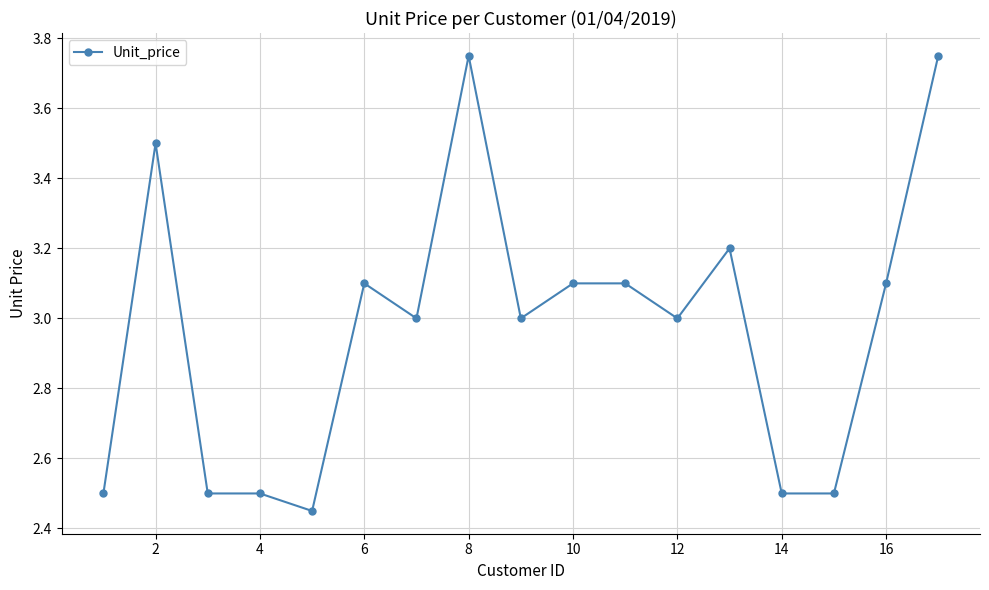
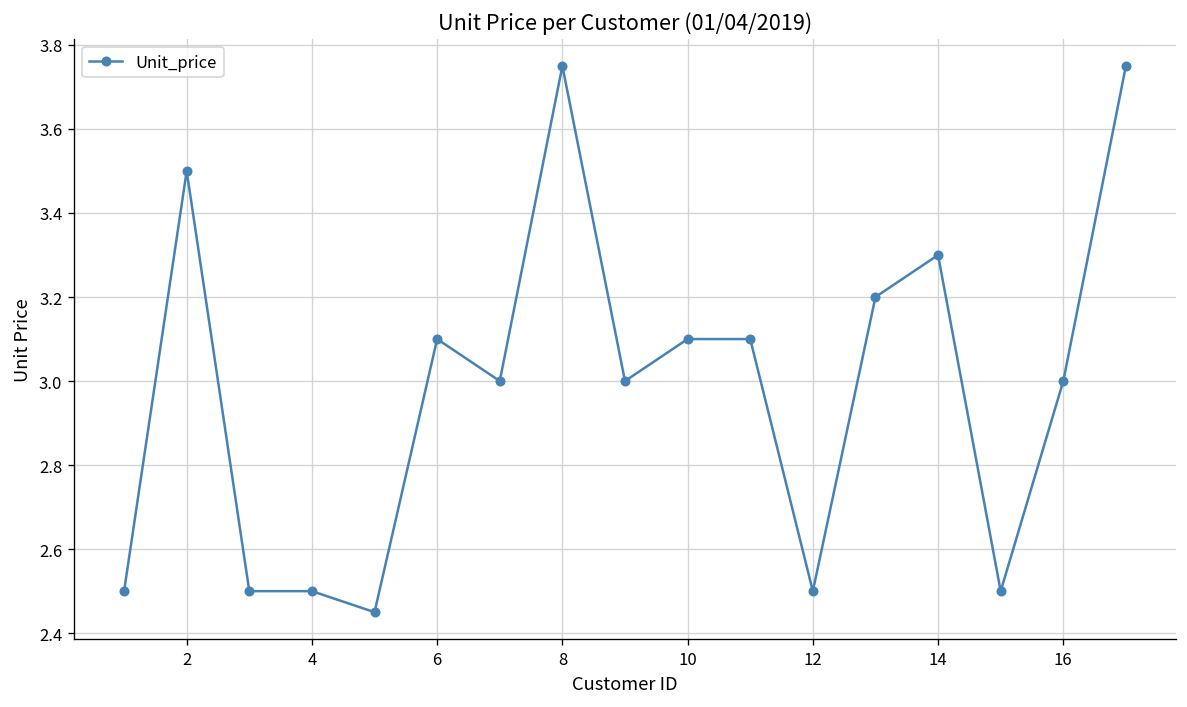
12: 3.0 -> 2.5
14: 2.5 -> 3.3
16: 3.1 -> 3.0
